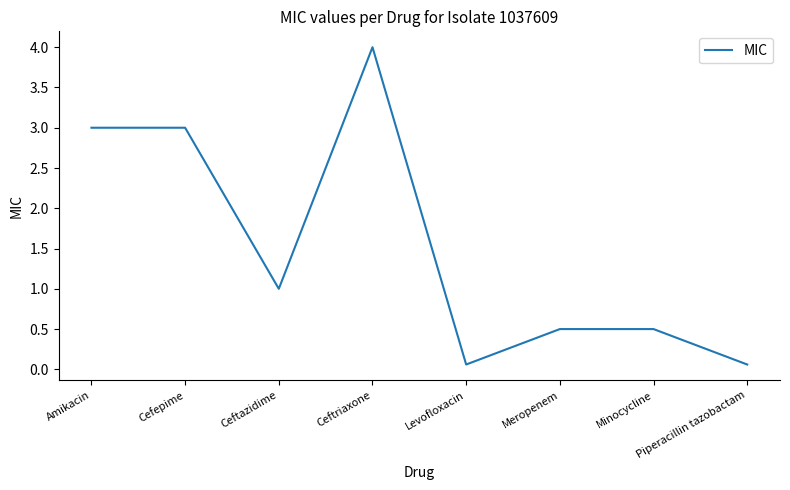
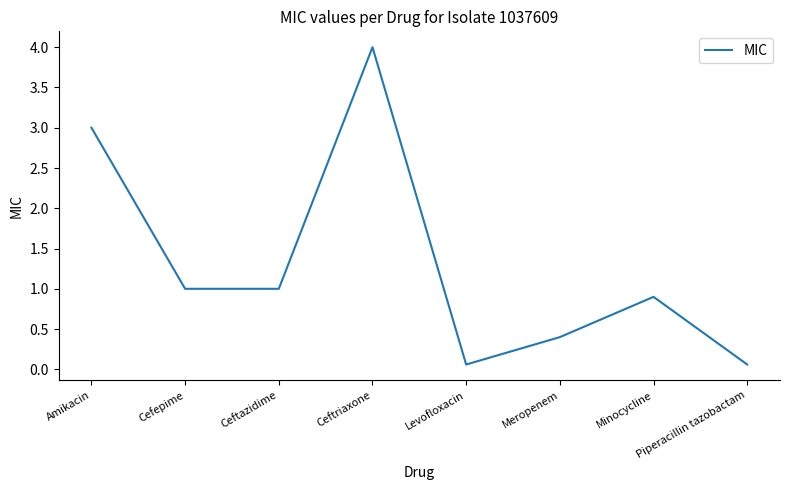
Cefepime: 3 -> 1
Meropenem: 0.5 -> 0.4
Minocycline: 0.5 -> 0.9
